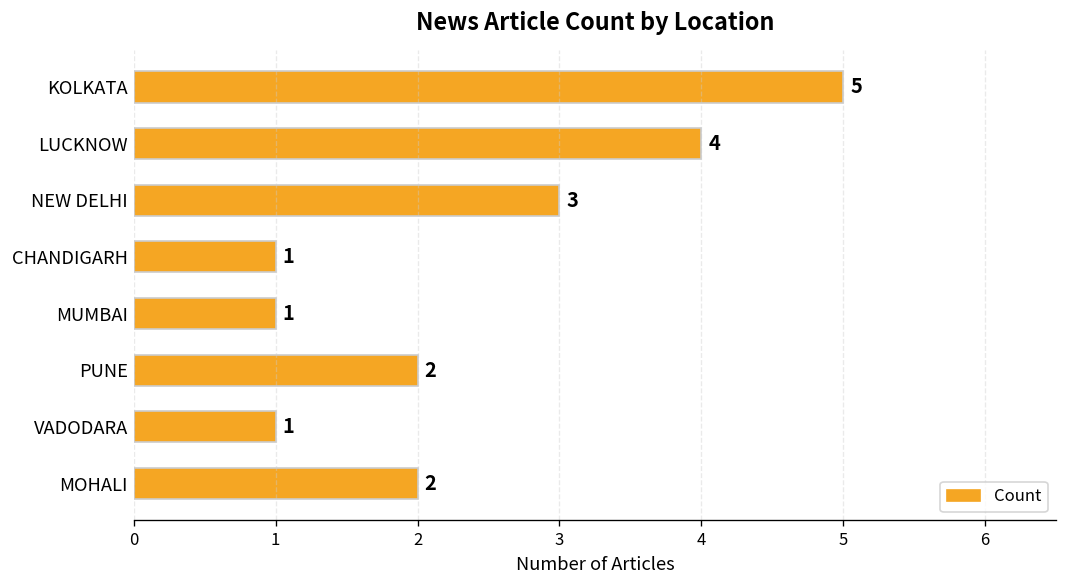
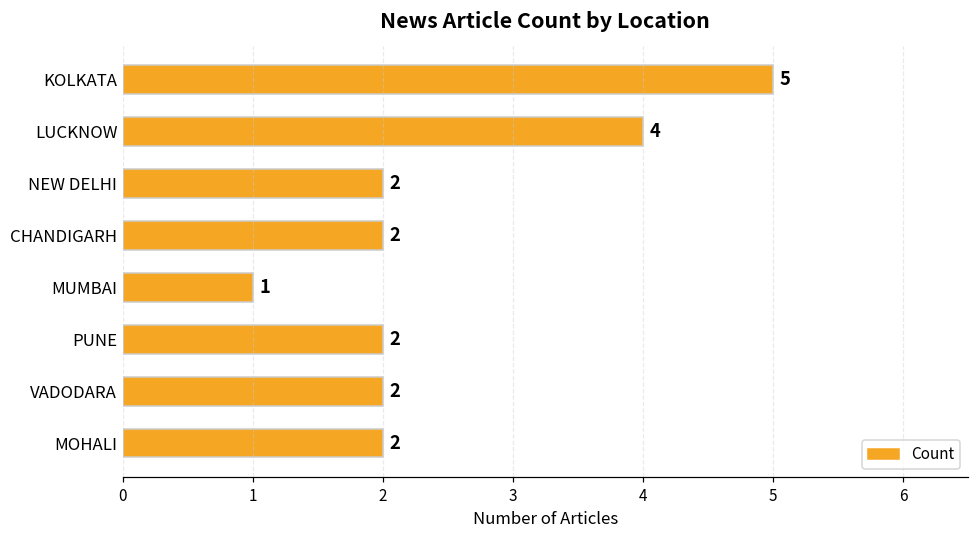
NEW DELHI: 3 -> 2
CHANDIGARH: 1 -> 2
VADODARA: 1 -> 2
